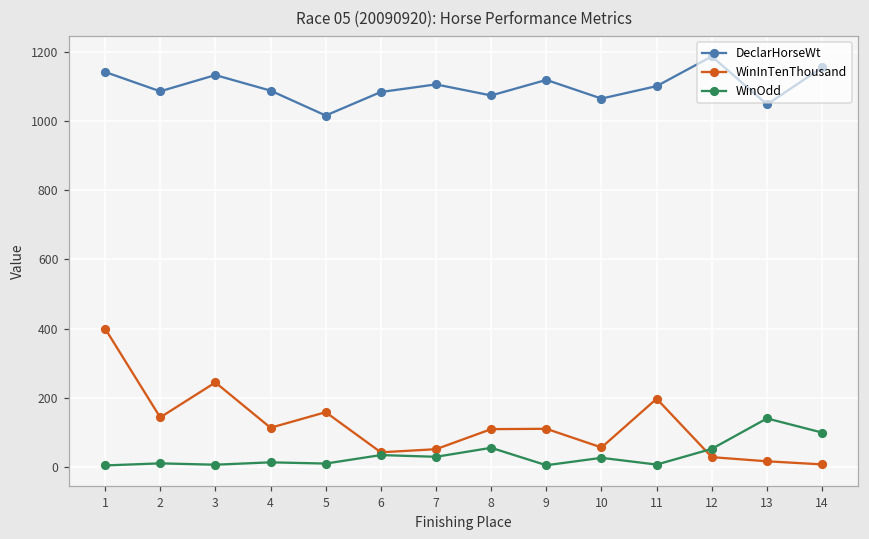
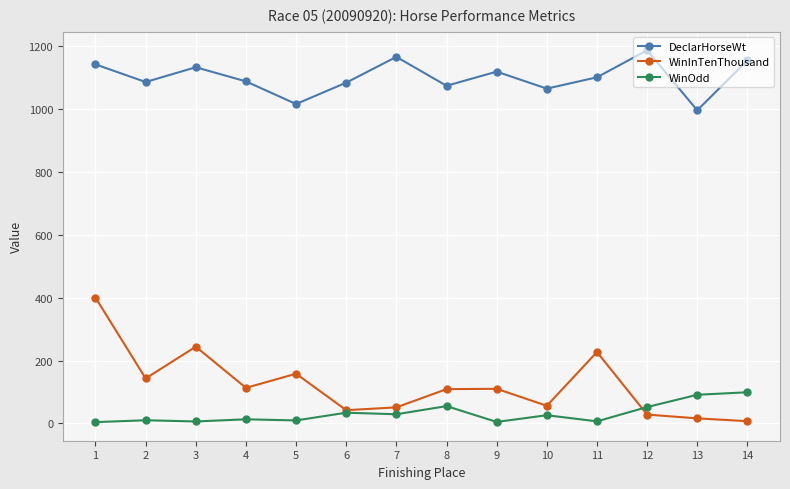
DeclarHorseWt, 7: 1110 -> 1170
WinInTenThousand, 11: 200 -> 230
DeclarHorseWt, 13: 1050 -> 1000
WinOdd, 13: 140 -> 90
